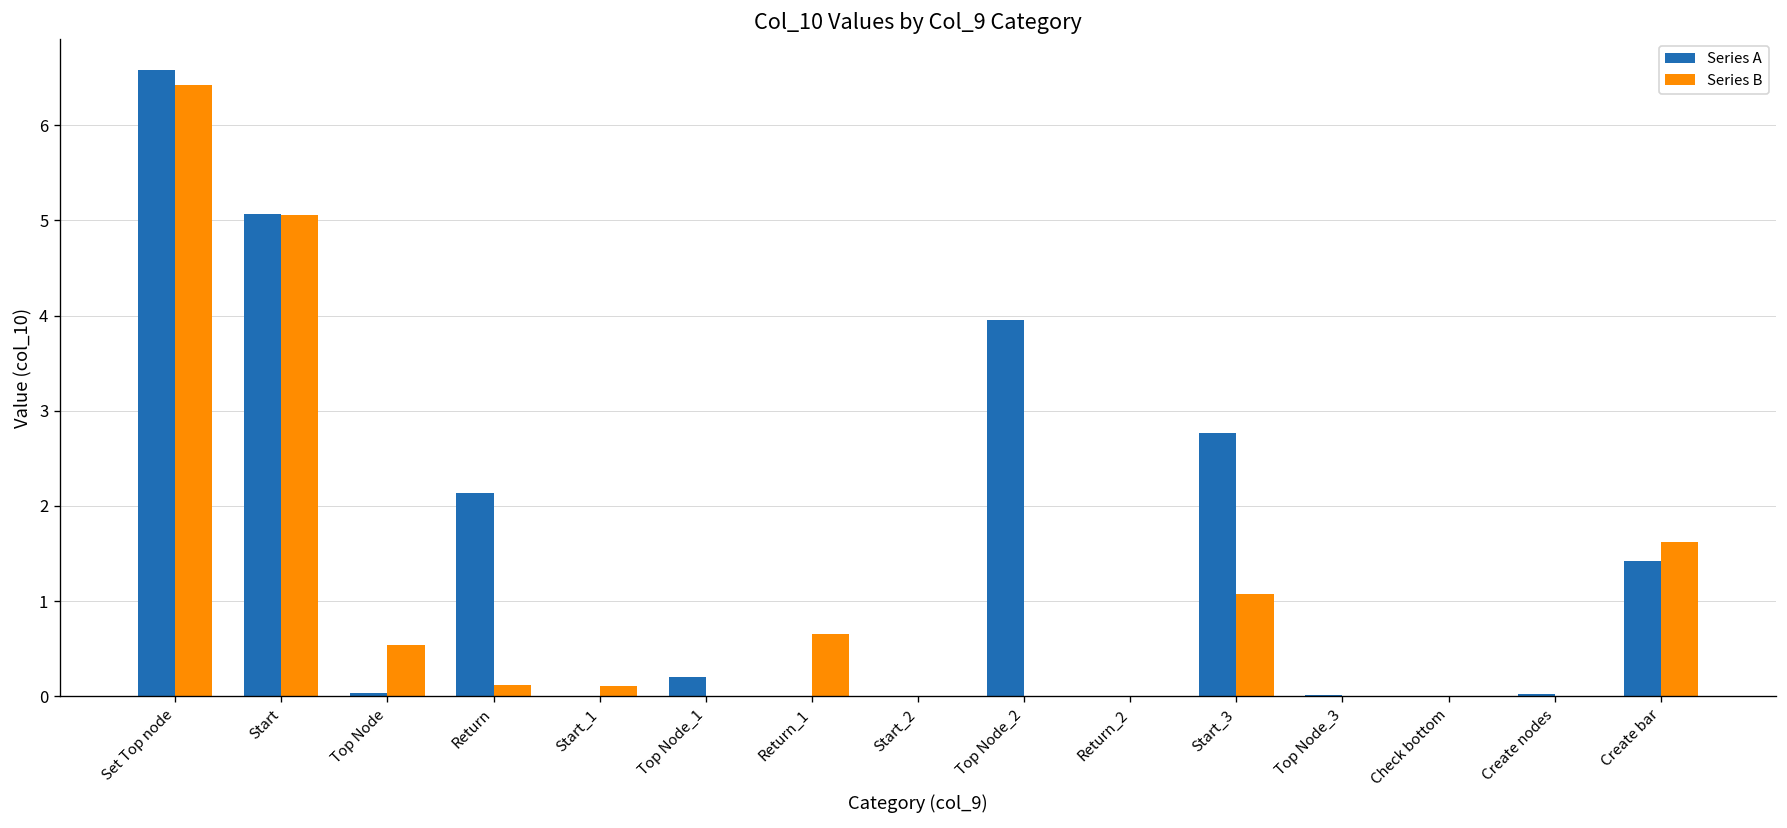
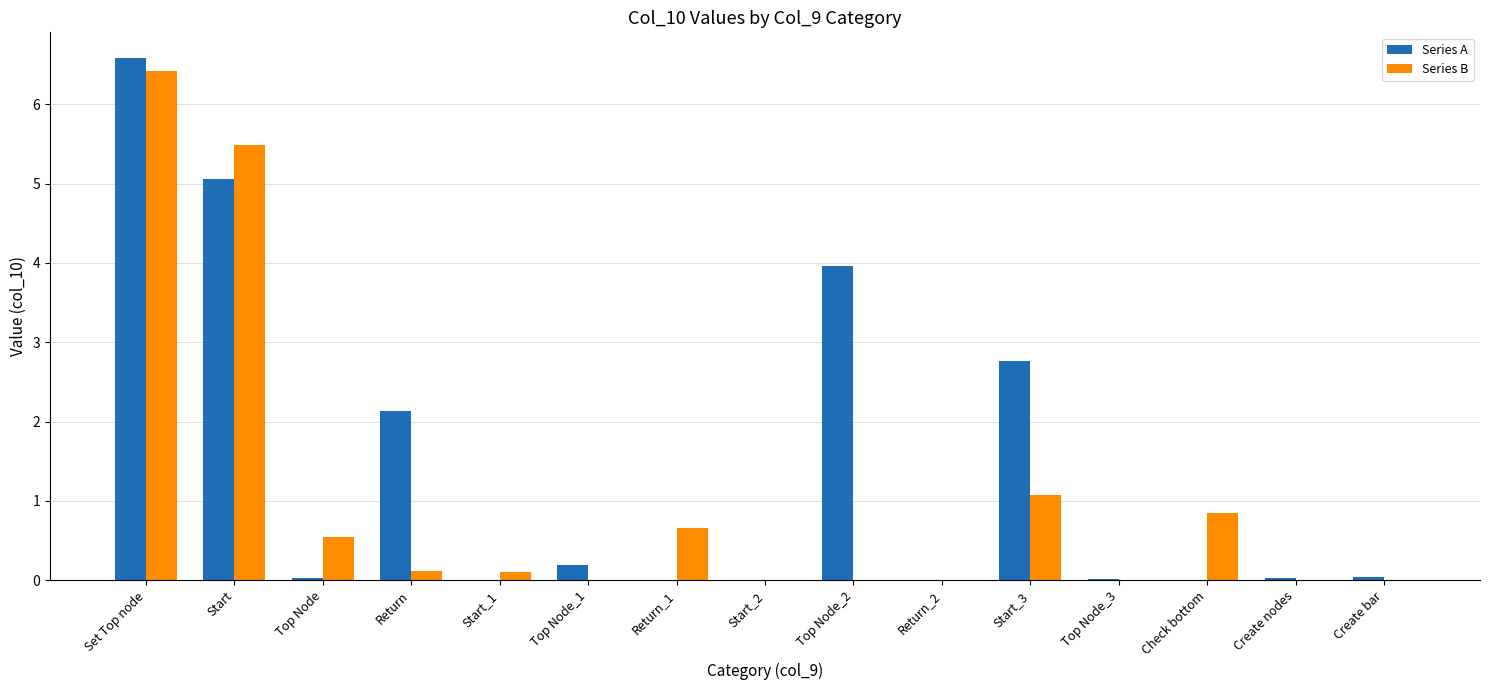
Series B, Start: 5.1 -> 5.5
Series B, Check bottom: 0.0 -> 0.9
Series A, Create bar: 1.4 -> 0.0
Series B, Create bar: 1.6 -> 0.0
